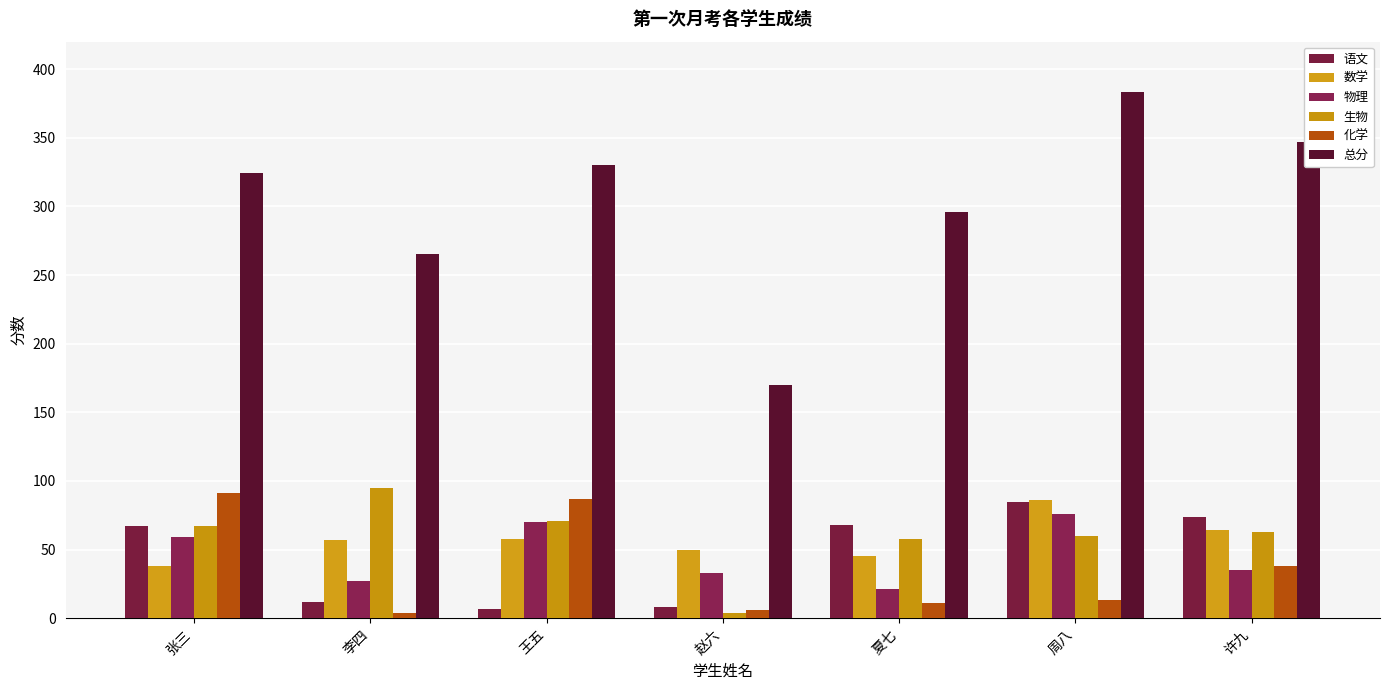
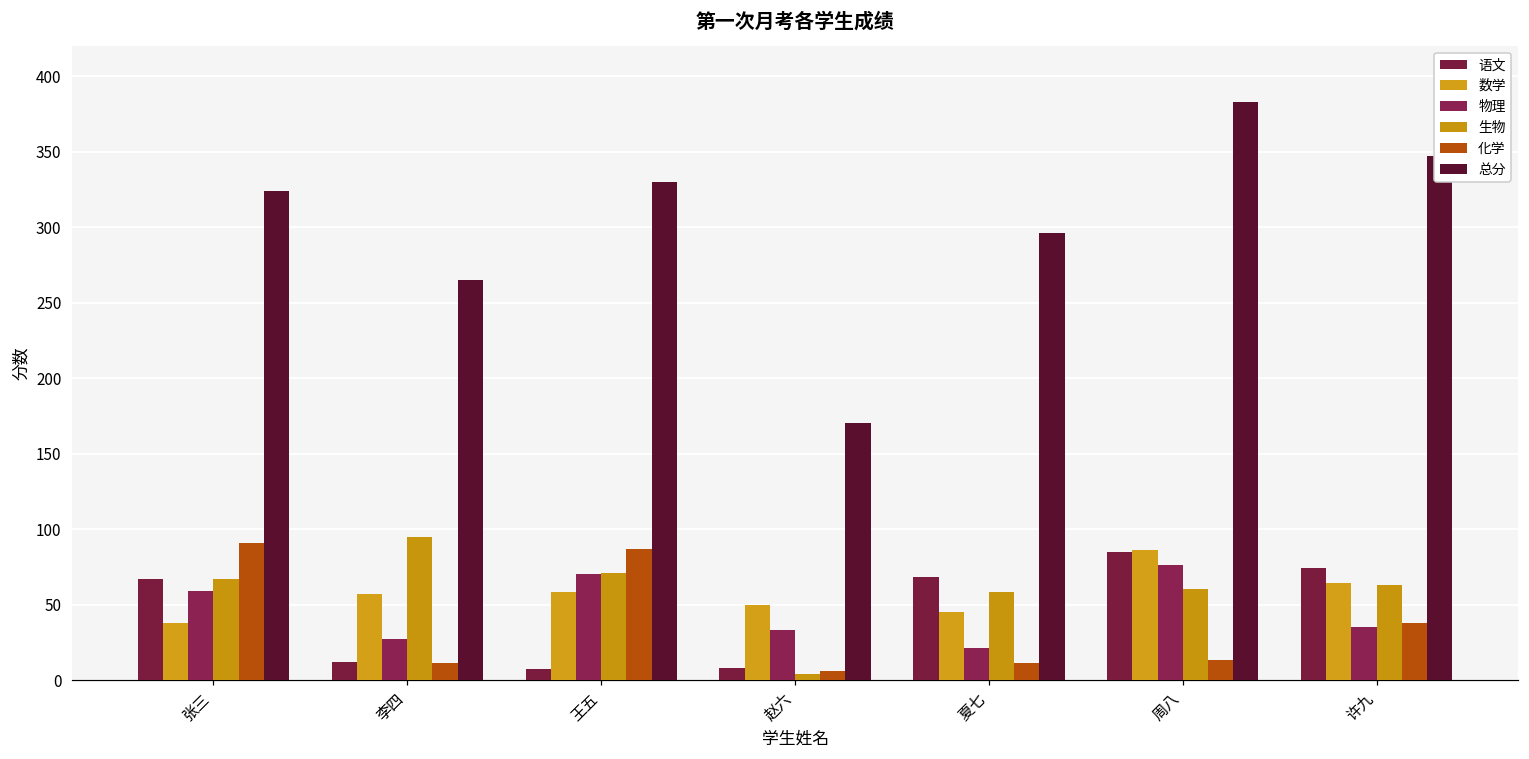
化学, 李四: 4 -> 11
